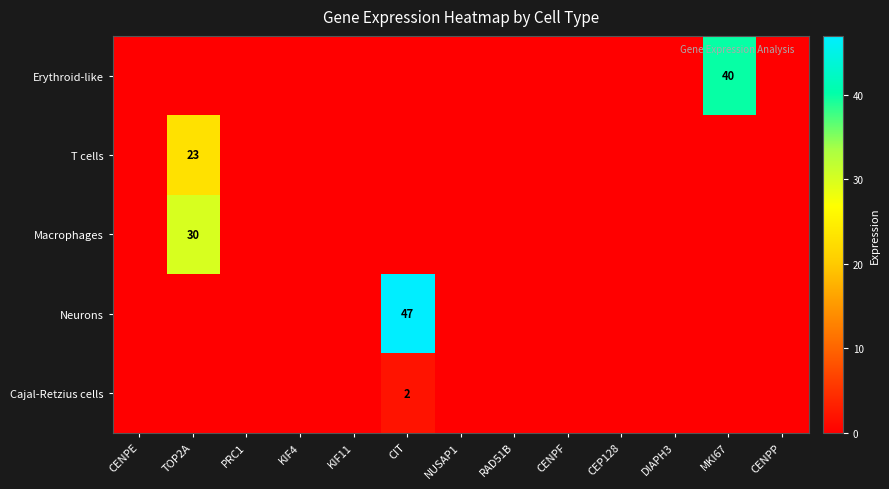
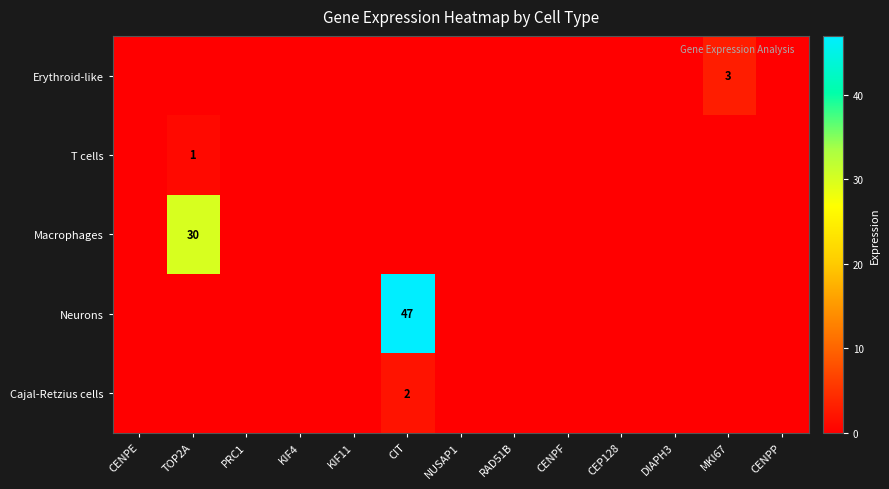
Erythroid-like, MKI67: 40 -> 3
T cells, TOP2A: 23 -> 1
